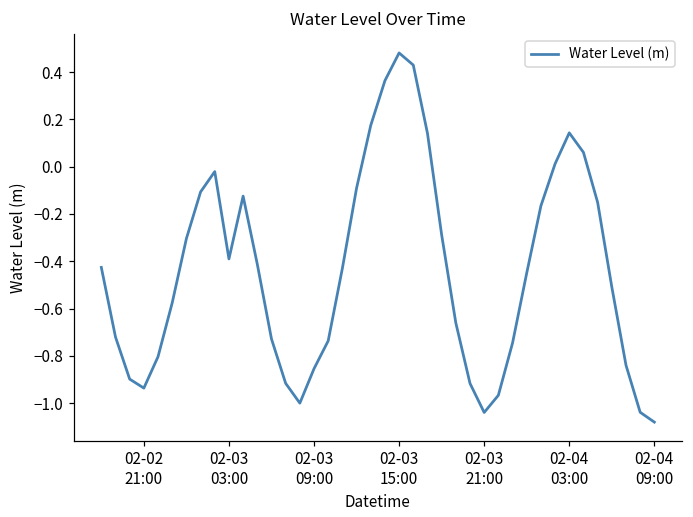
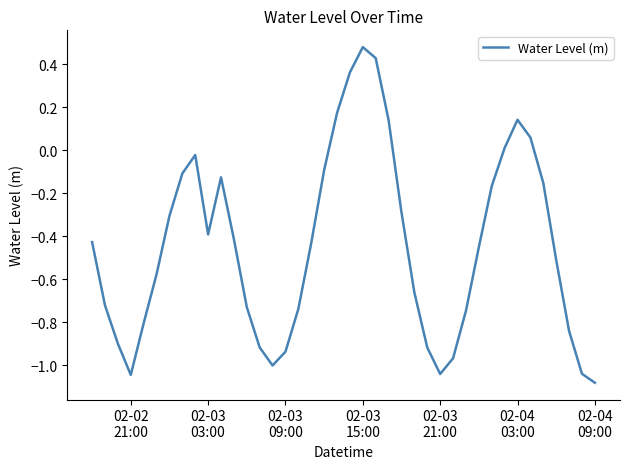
02-02 21:00: -0.94 -> -1.04
02-03 09:00: -0.85 -> -0.94
